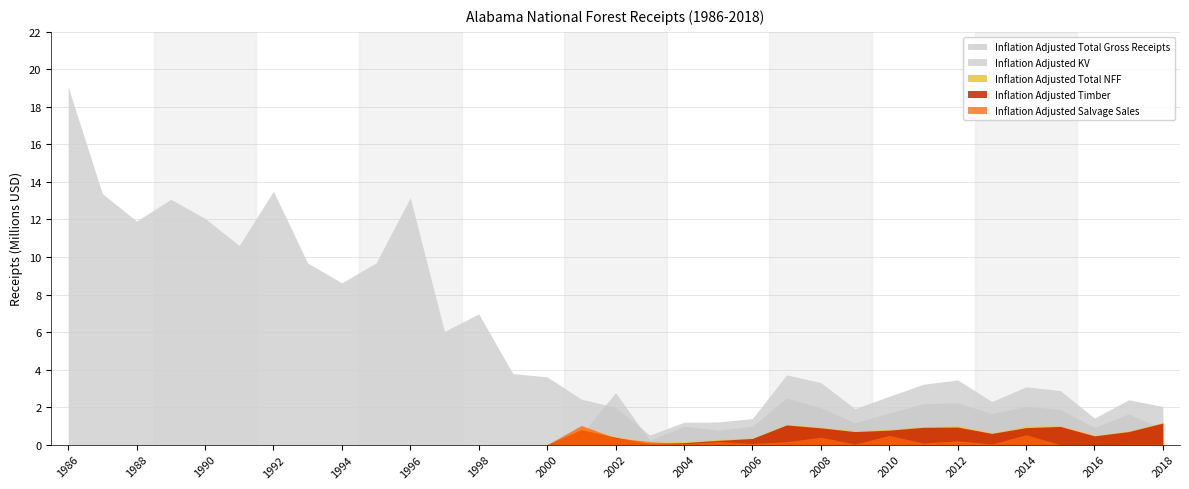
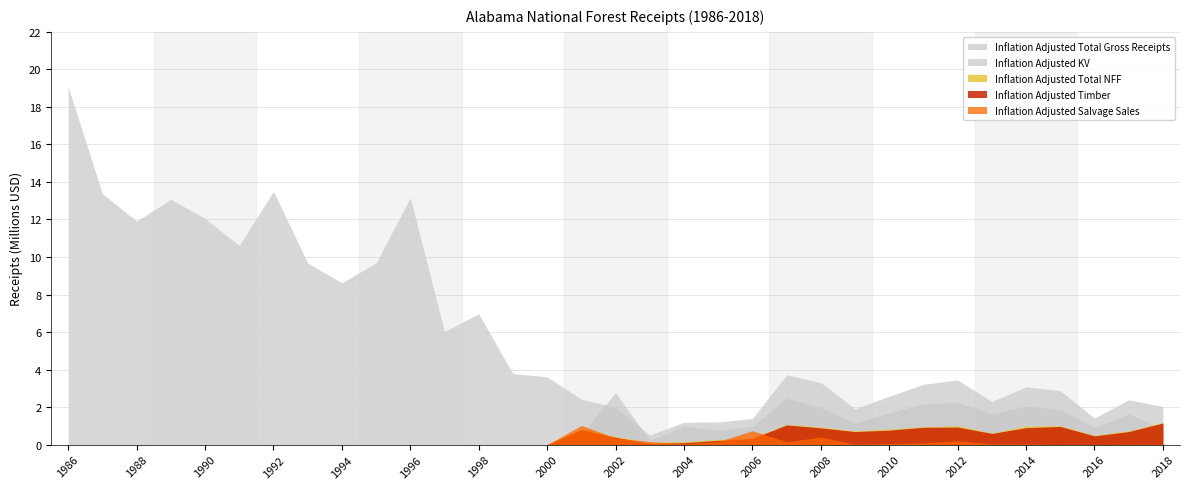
Inflation Adjusted Salvage Sales, 2006: 0.1 -> 0.7
Inflation Adjusted Salvage Sales, 2010: 0.5 -> 0.1
Inflation Adjusted Salvage Sales, 2014: 0.5 -> 0.0
